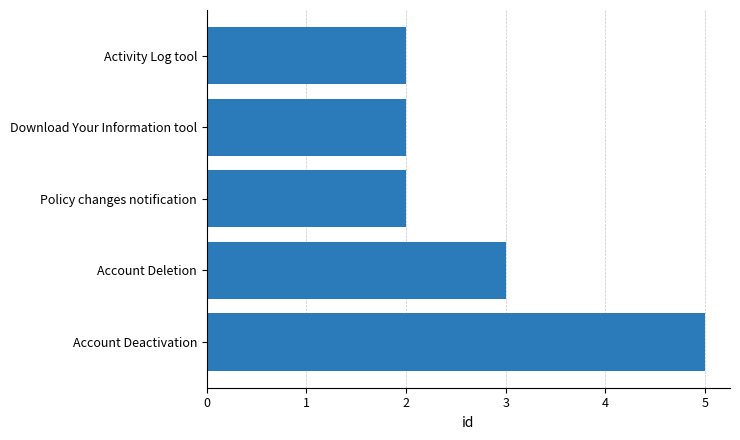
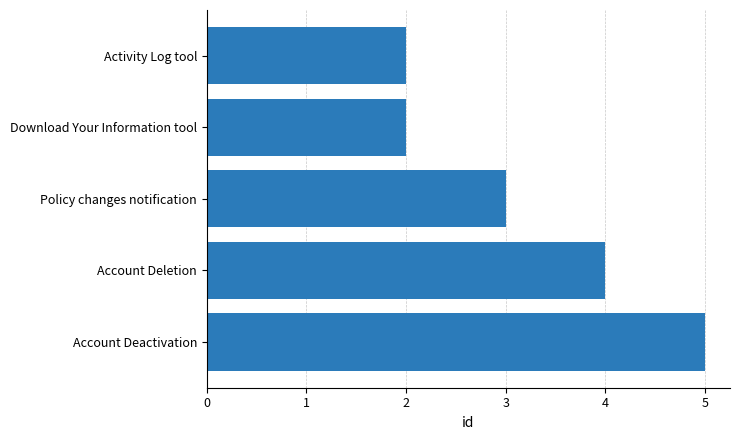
Policy changes notification: 2 -> 3
Account Deletion: 3 -> 4
